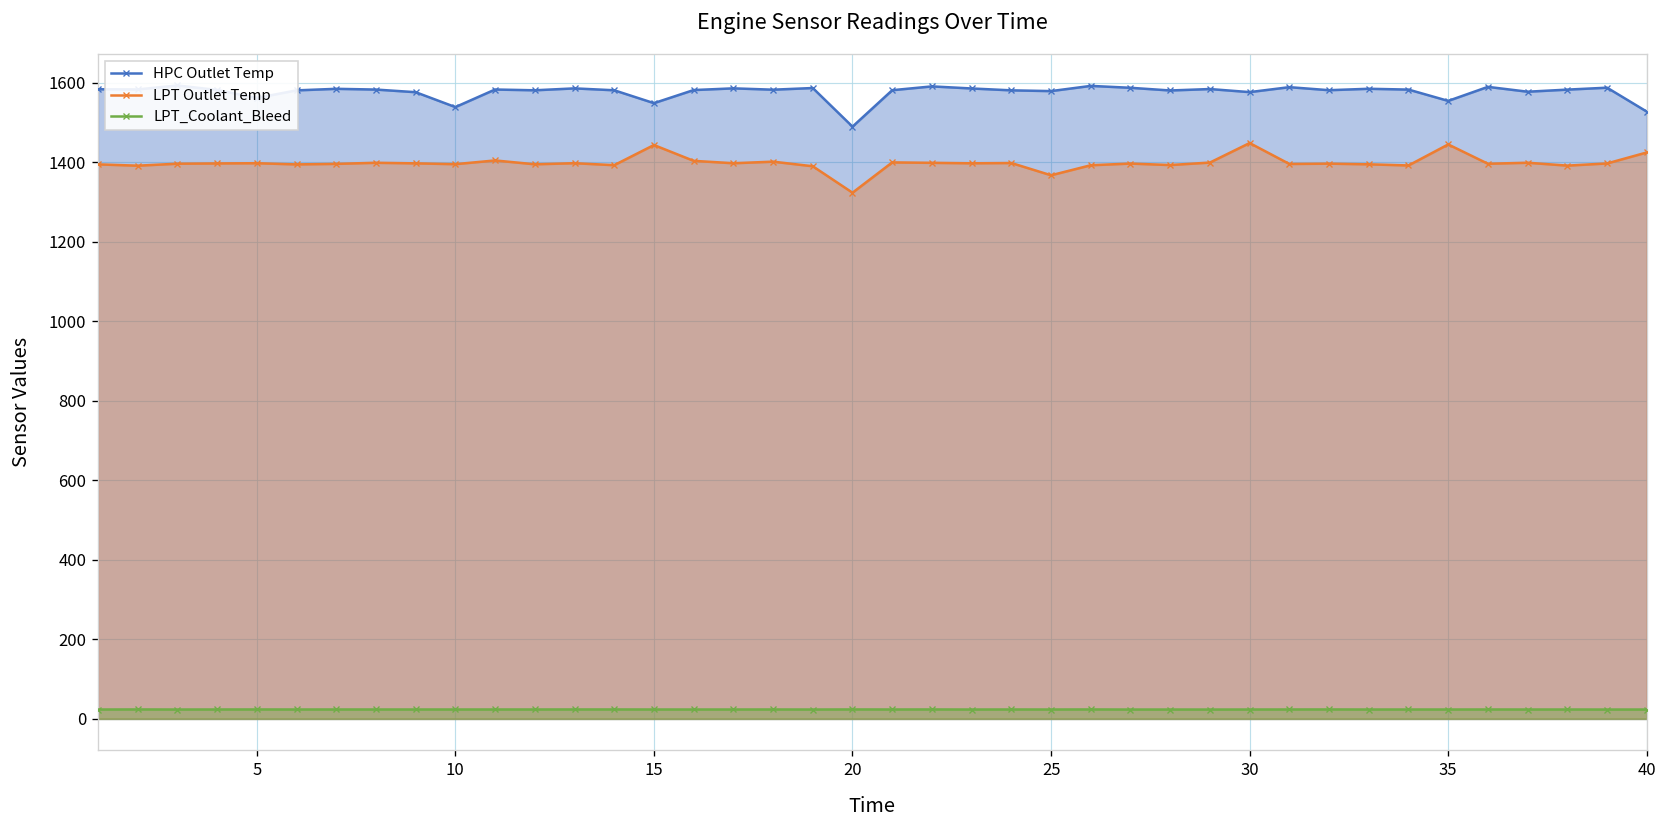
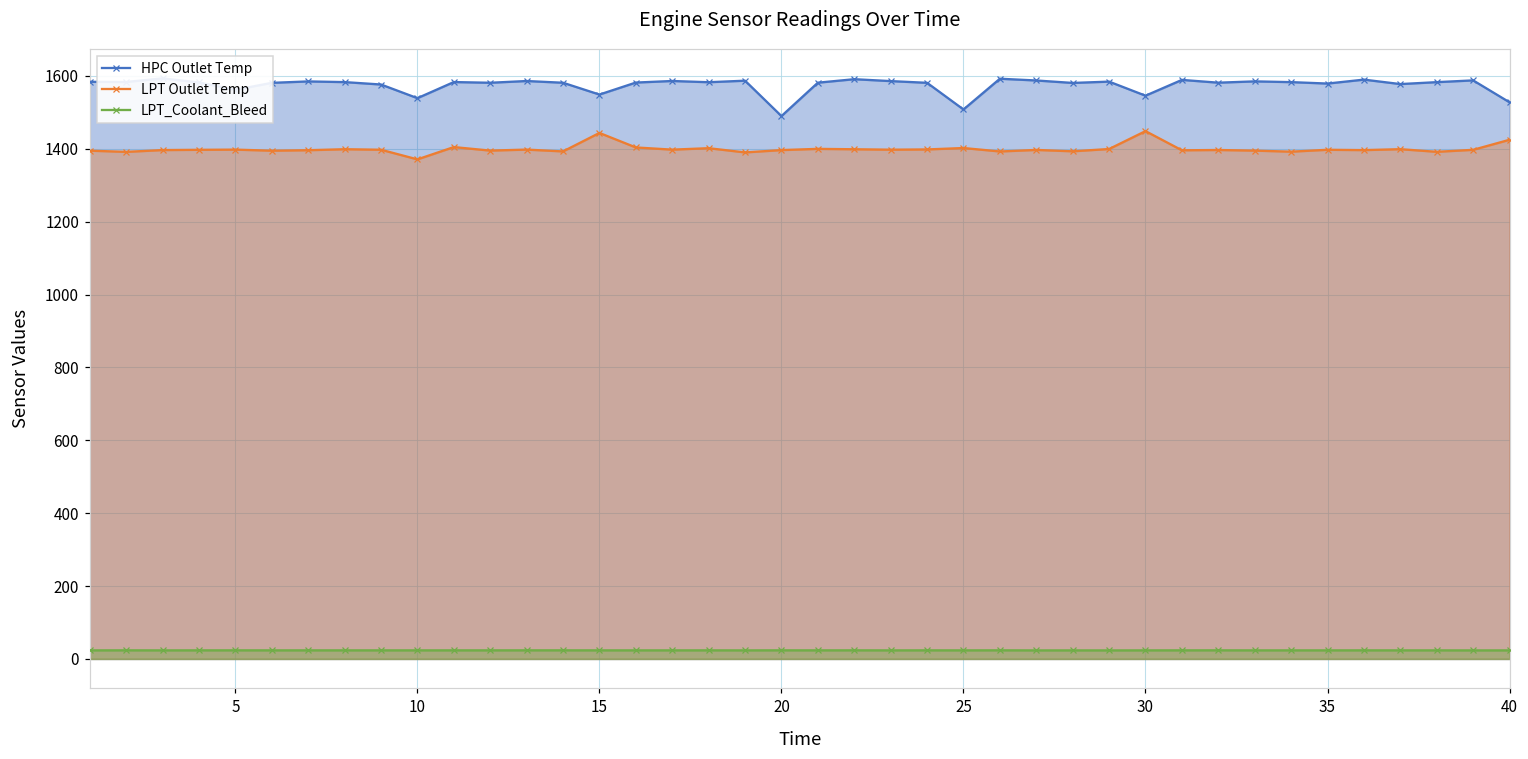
LPT Outlet Temp, 10: 1400 -> 1370
LPT Outlet Temp, 20: 1320 -> 1400
HPC Outlet Temp, 25: 1580 -> 1510
LPT Outlet Temp, 25: 1370 -> 1400
HPC Outlet Temp, 30: 1580 -> 1550
HPC Outlet Temp, 35: 1550 -> 1580
LPT Outlet Temp, 35: 1450 -> 1400
